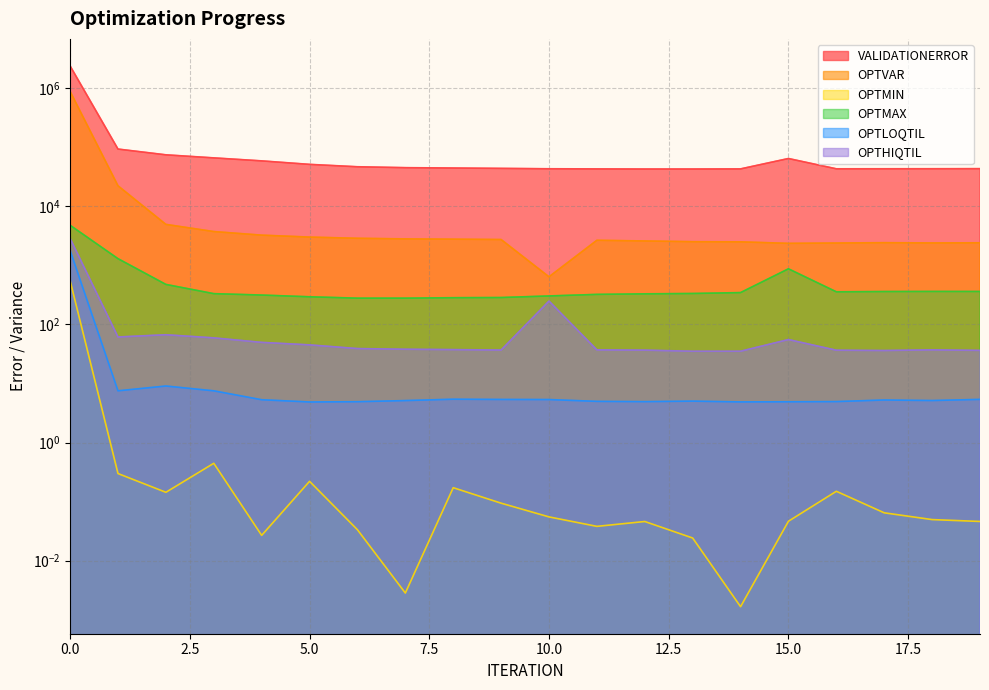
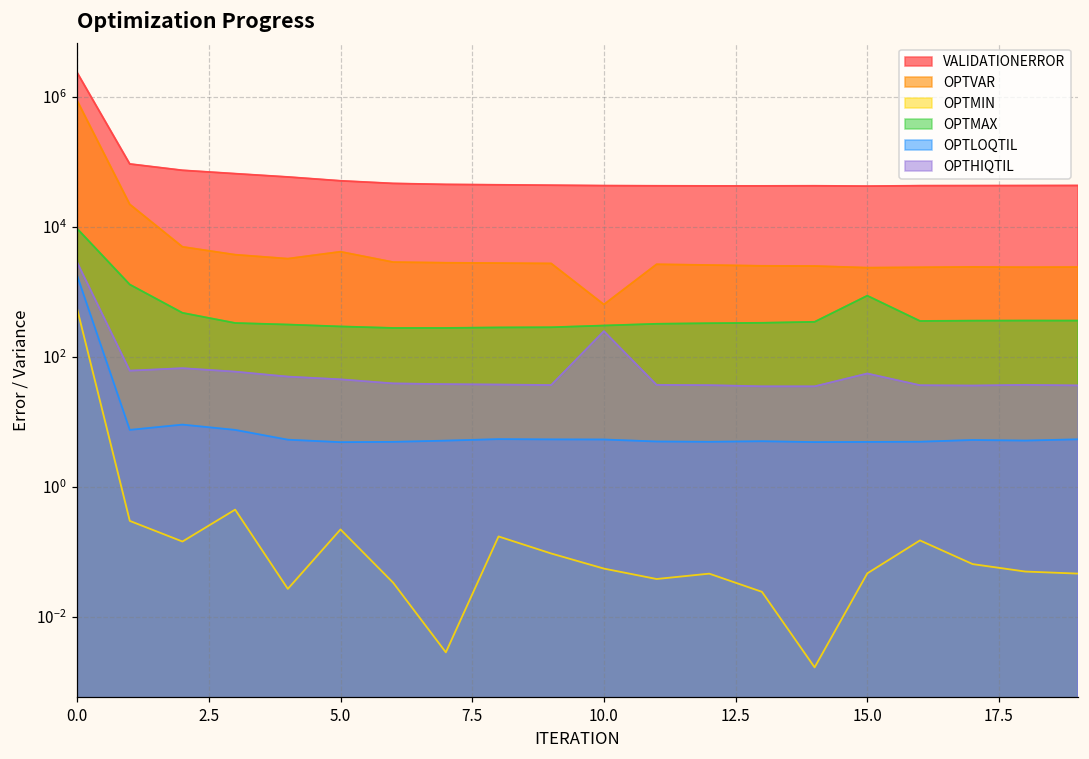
OPTMAX, 0.0: 5000 -> 9000
OPTVAR, 5.0: 3000 -> 4000
VALIDATIONERROR, 15.0: 60000 -> 40000
